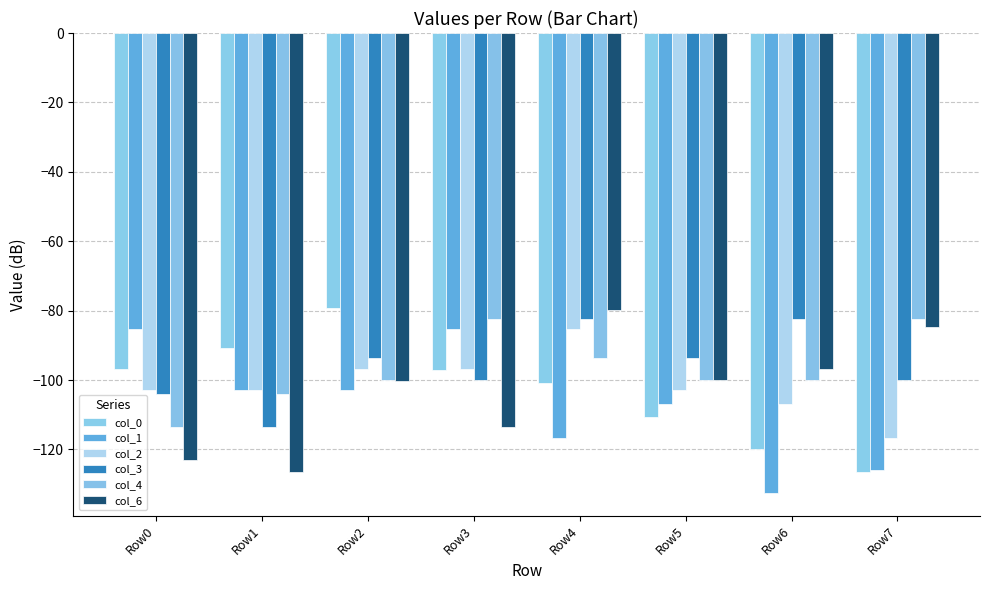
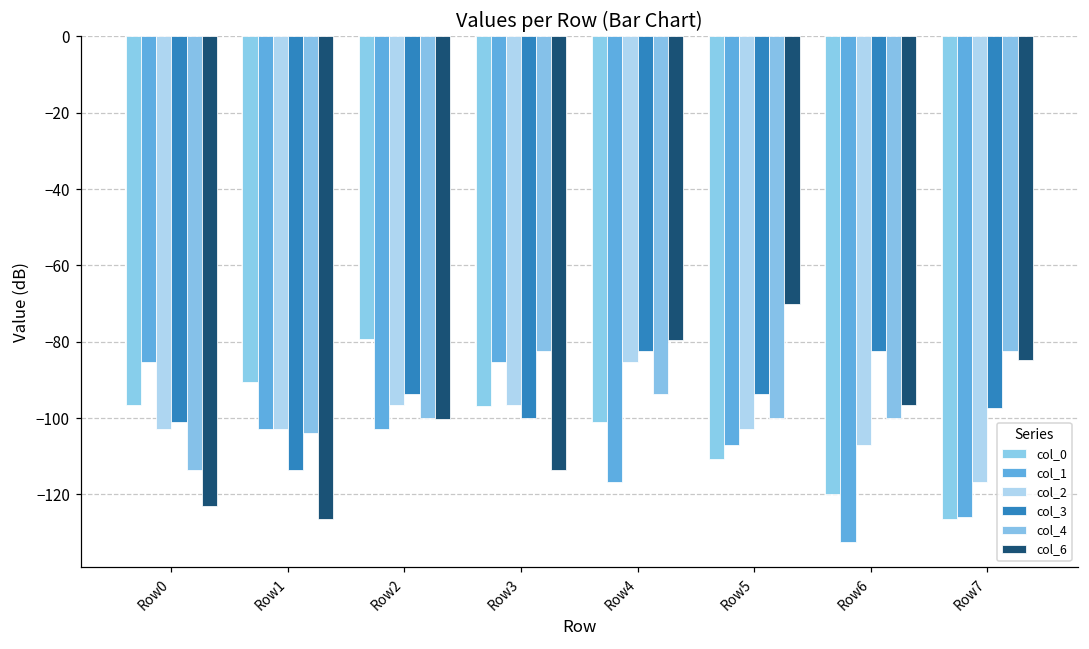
col_3, Row0: -104 -> -101
col_6, Row5: -100 -> -70
col_3, Row7: -100 -> -97
